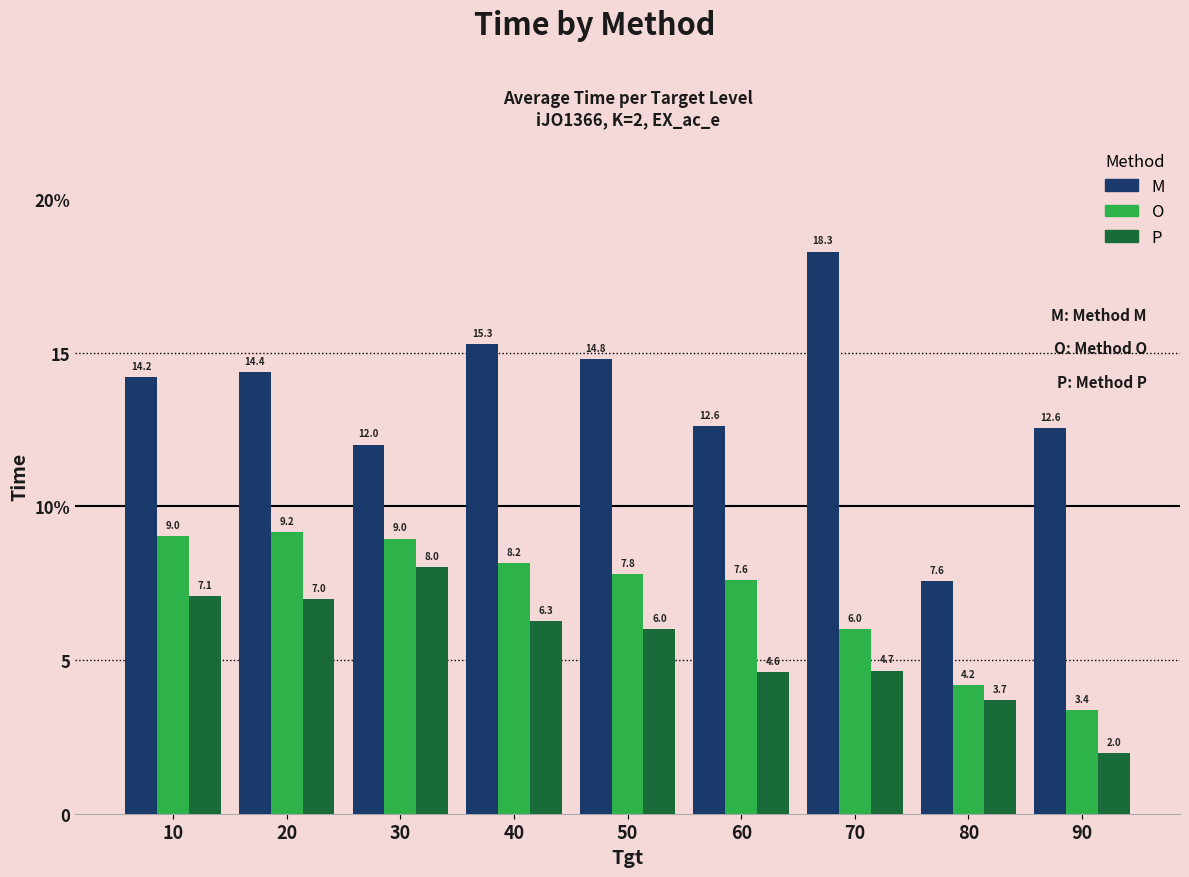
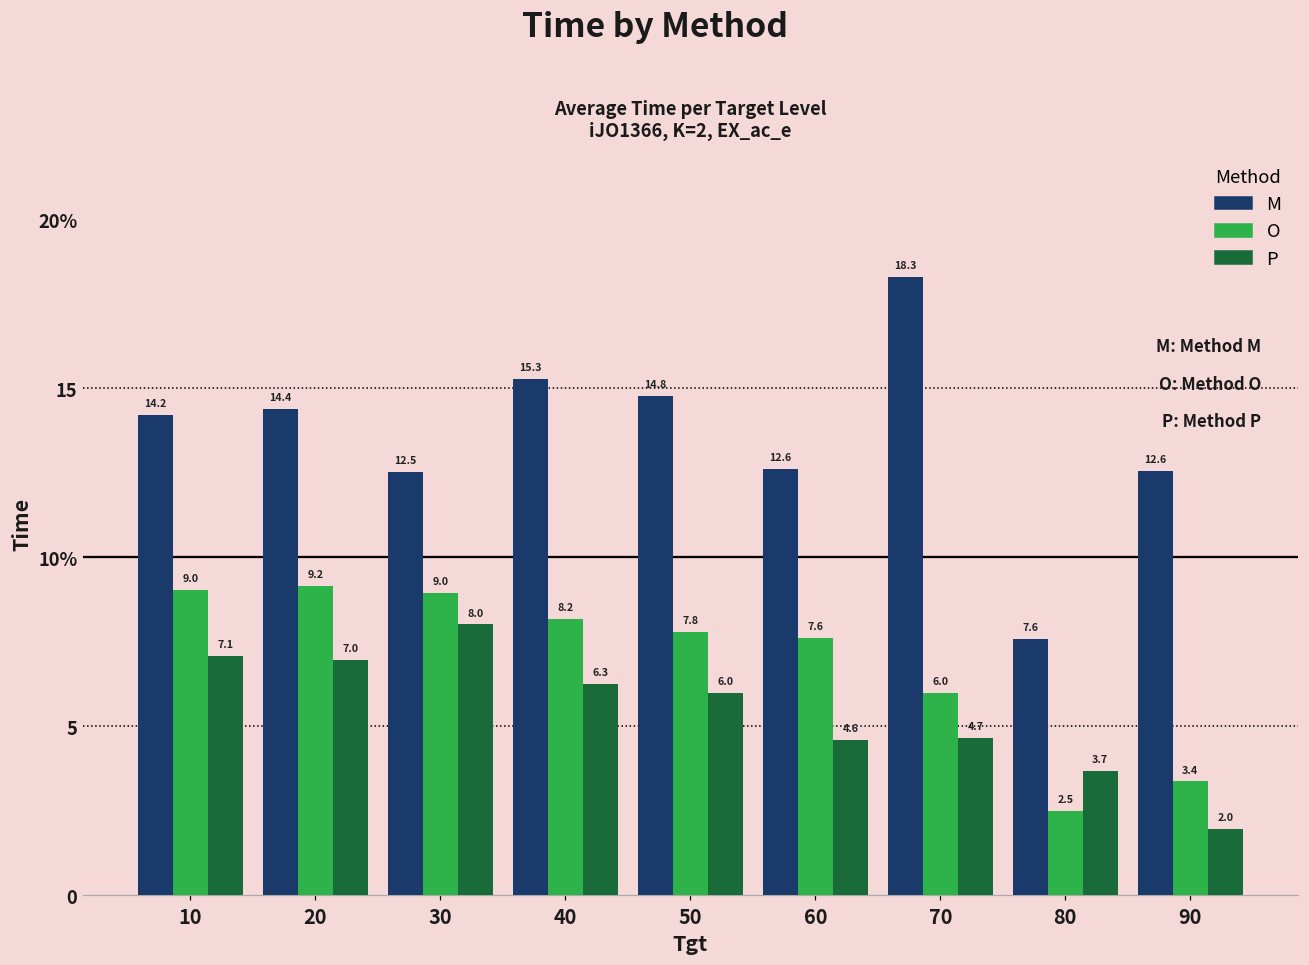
M, 30: 12.0 -> 12.5
O, 80: 4.2 -> 2.5
